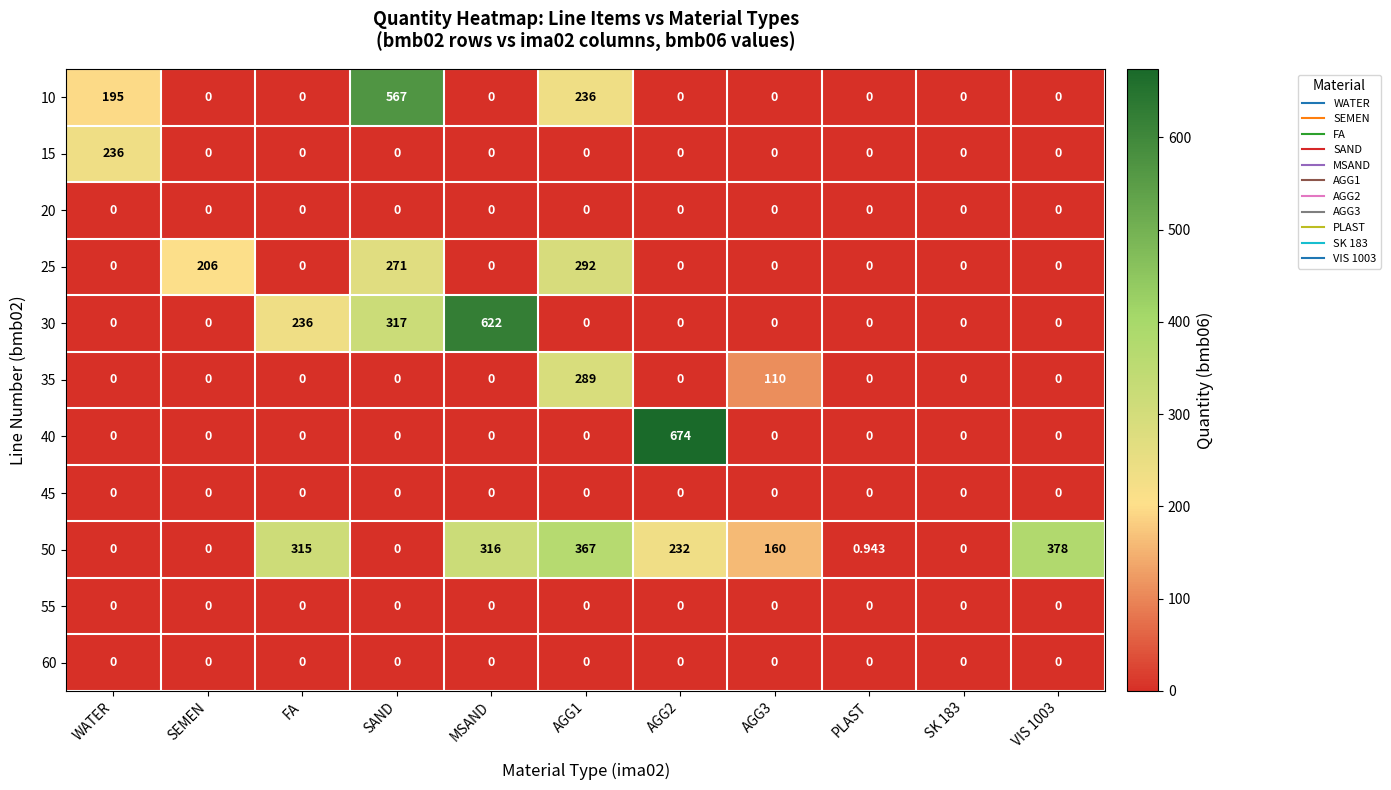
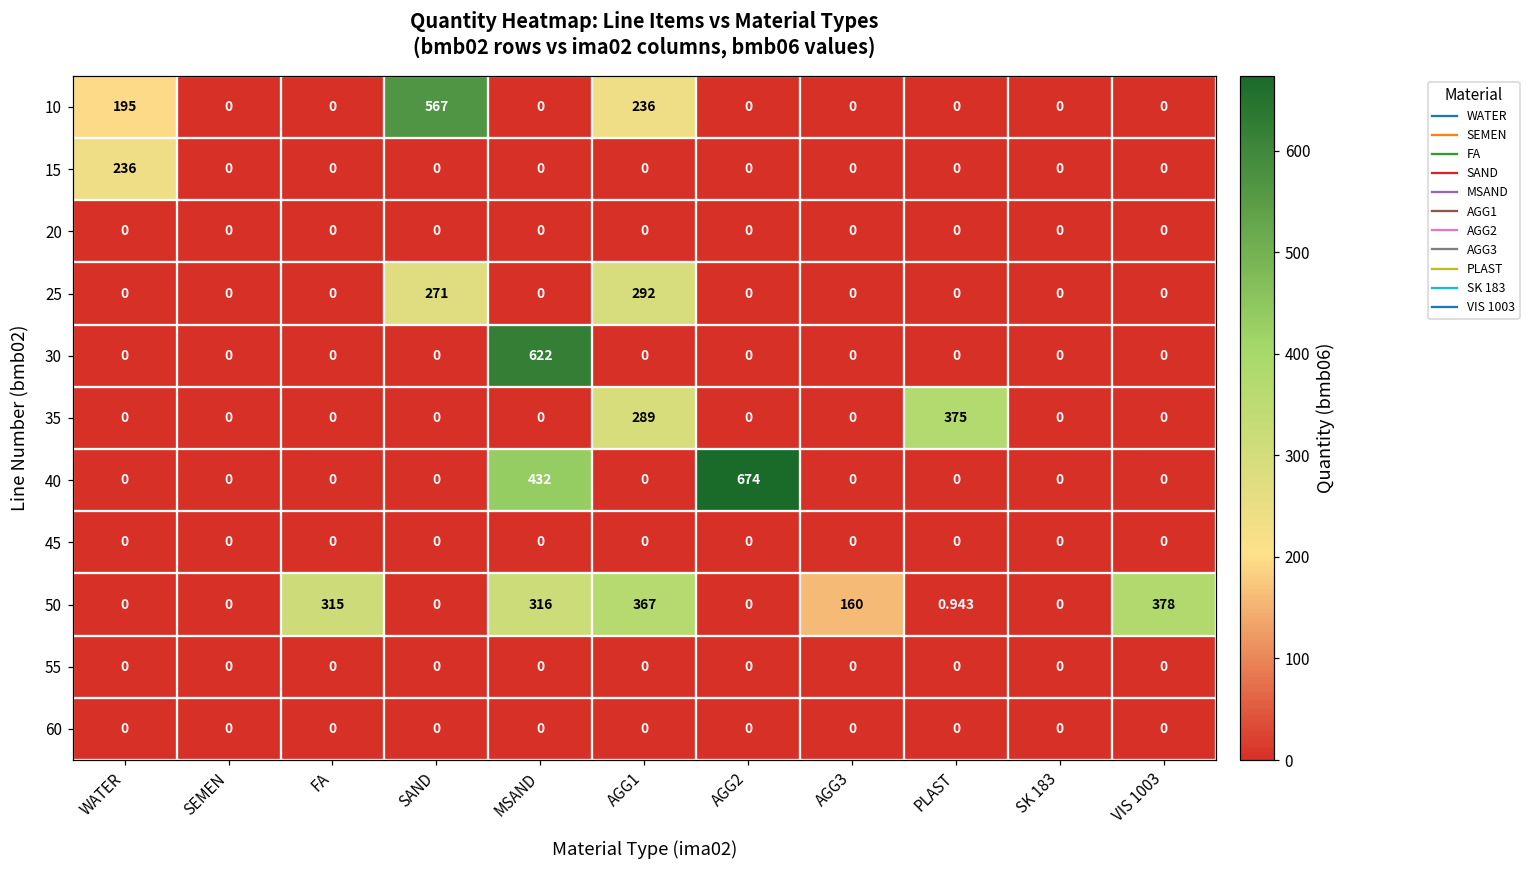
25, SEMEN: 206 -> 0
30, FA: 236 -> 0
30, SAND: 317 -> 0
35, AGG3: 110 -> 0
35, PLAST: 0 -> 375
40, MSAND: 0 -> 432
50, AGG2: 232 -> 0
